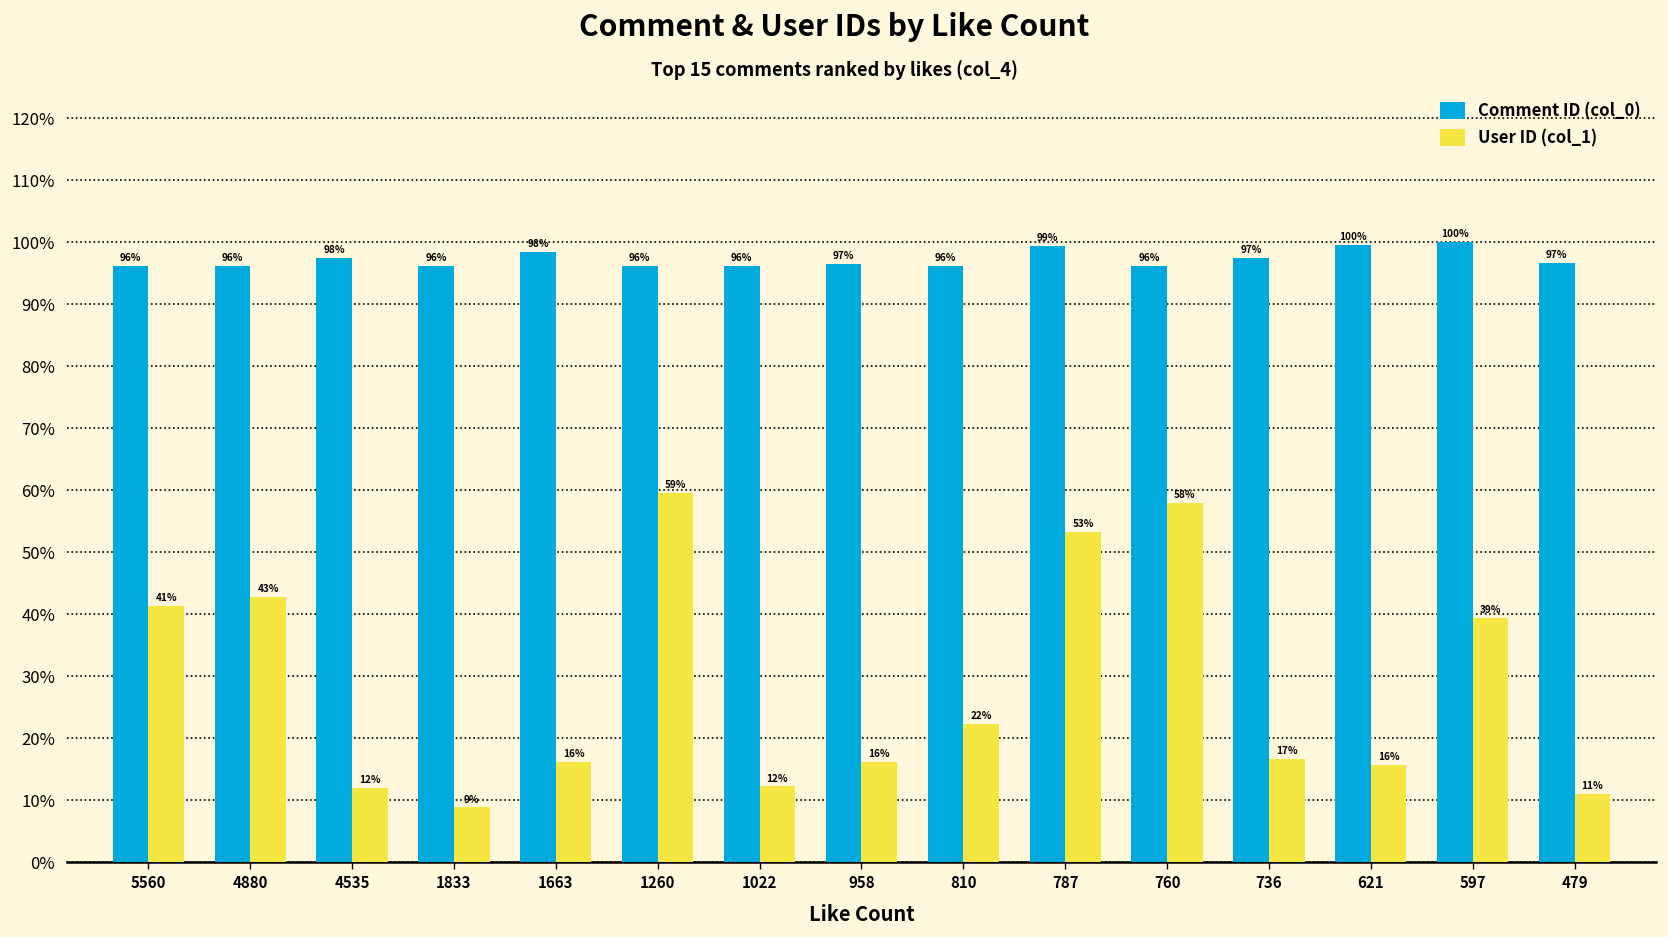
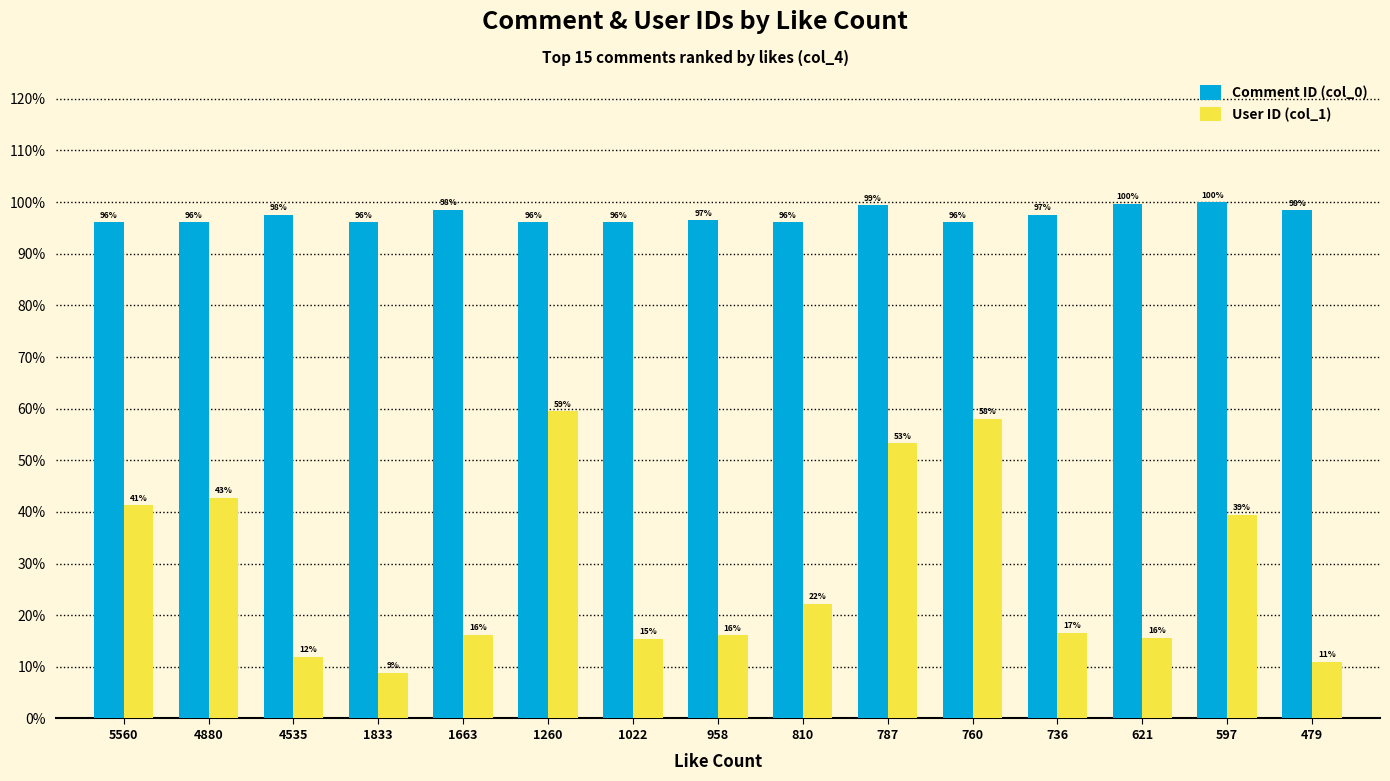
User ID (col_1), 1022: 12% -> 15%
Comment ID (col_0), 479: 97% -> 98%
